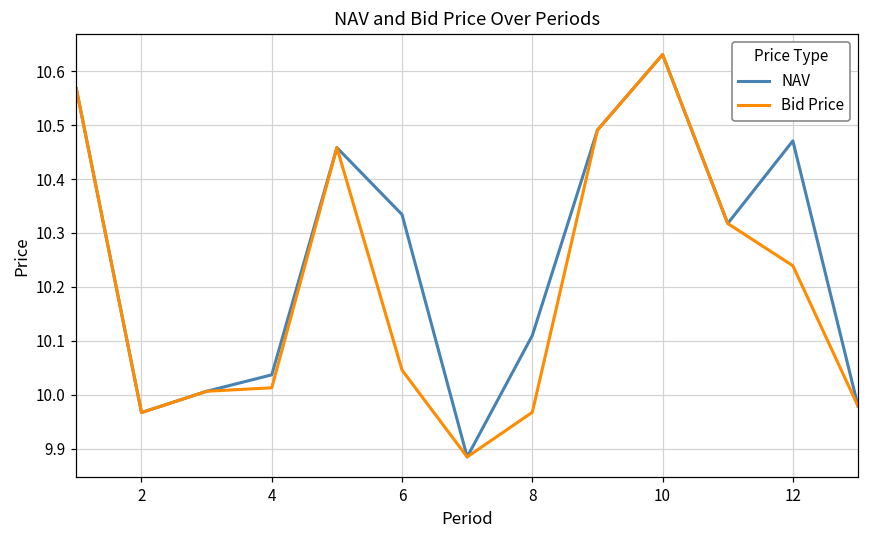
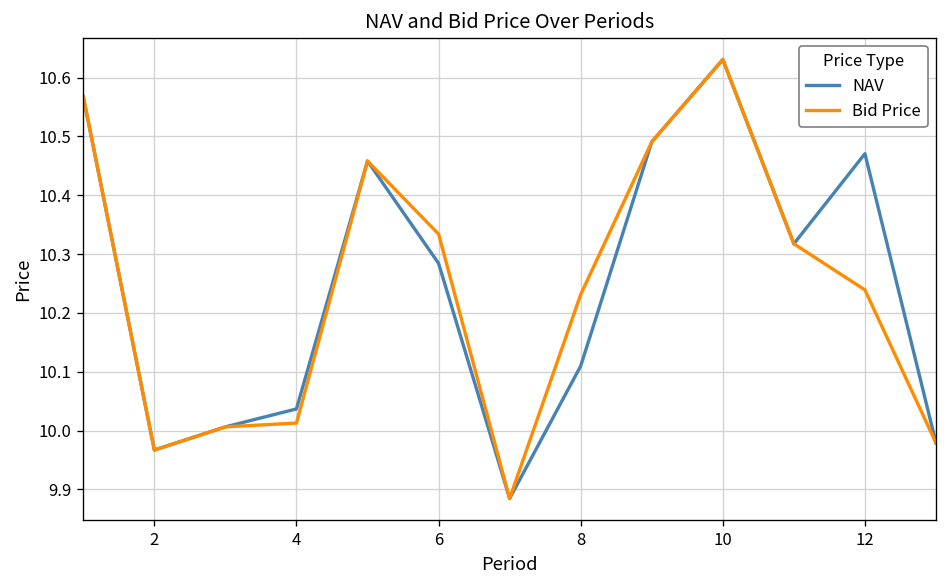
NAV, 6: 10.33 -> 10.28
Bid Price, 6: 10.05 -> 10.33
Bid Price, 8: 9.97 -> 10.23
